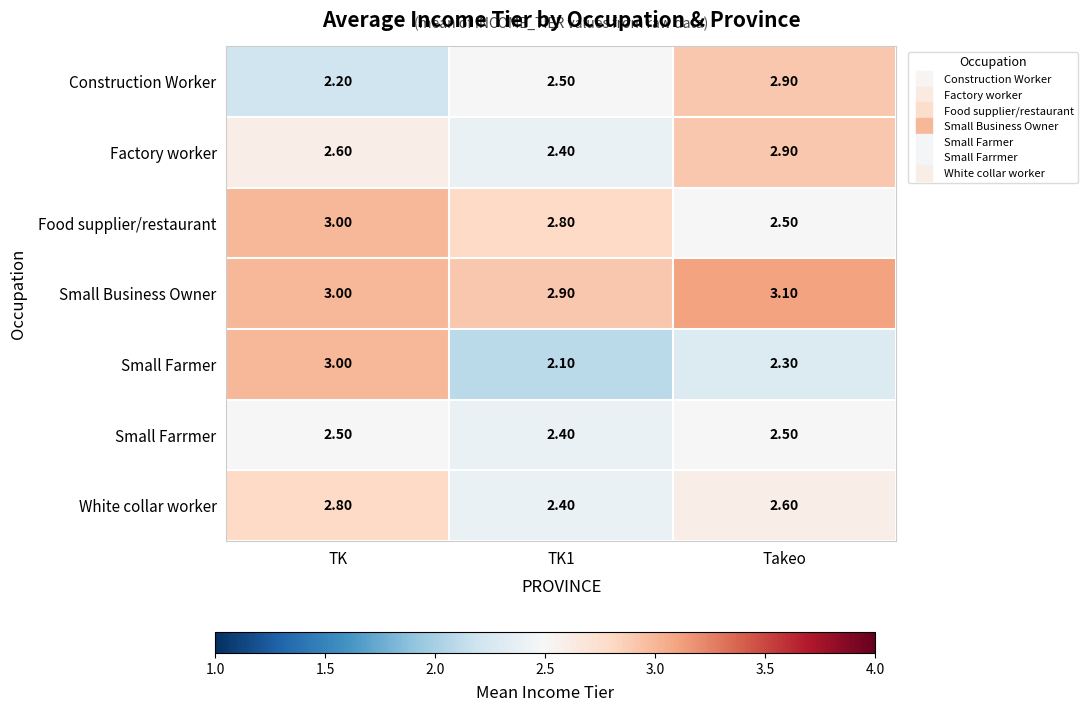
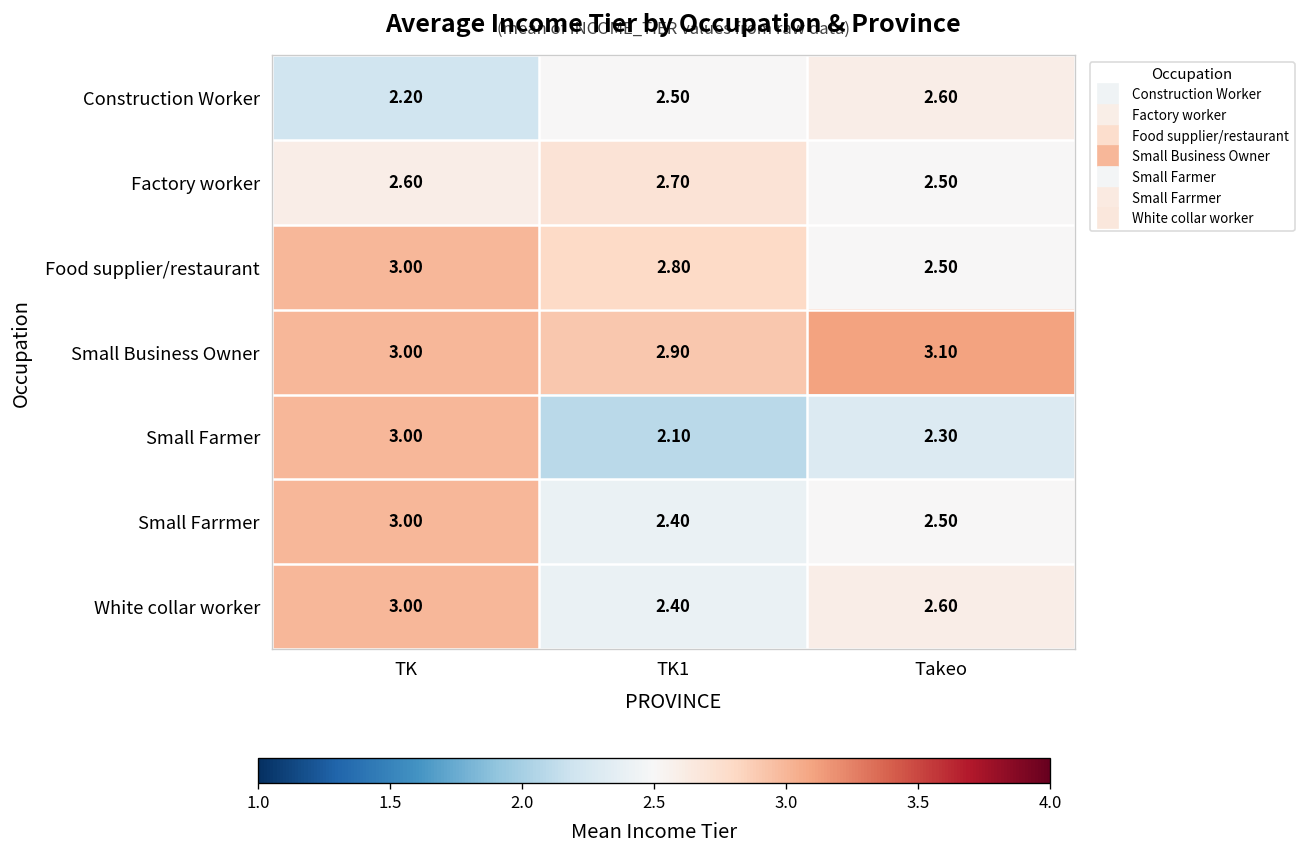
Construction Worker, Takeo: 2.90 -> 2.60
Factory worker, TK1: 2.40 -> 2.70
Factory worker, Takeo: 2.90 -> 2.50
Small Farrmer, TK: 2.50 -> 3.00
White collar worker, TK: 2.80 -> 3.00
